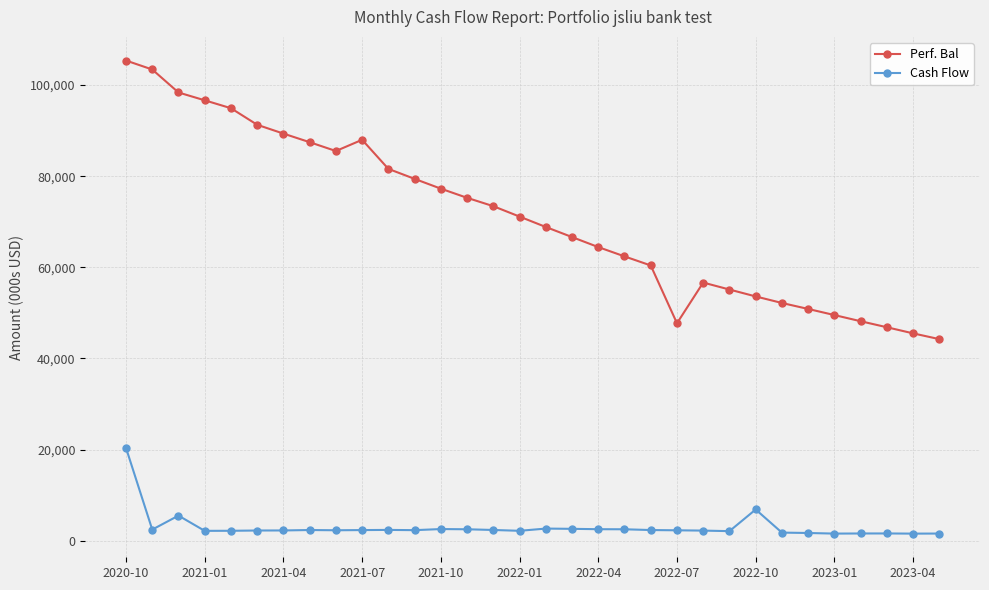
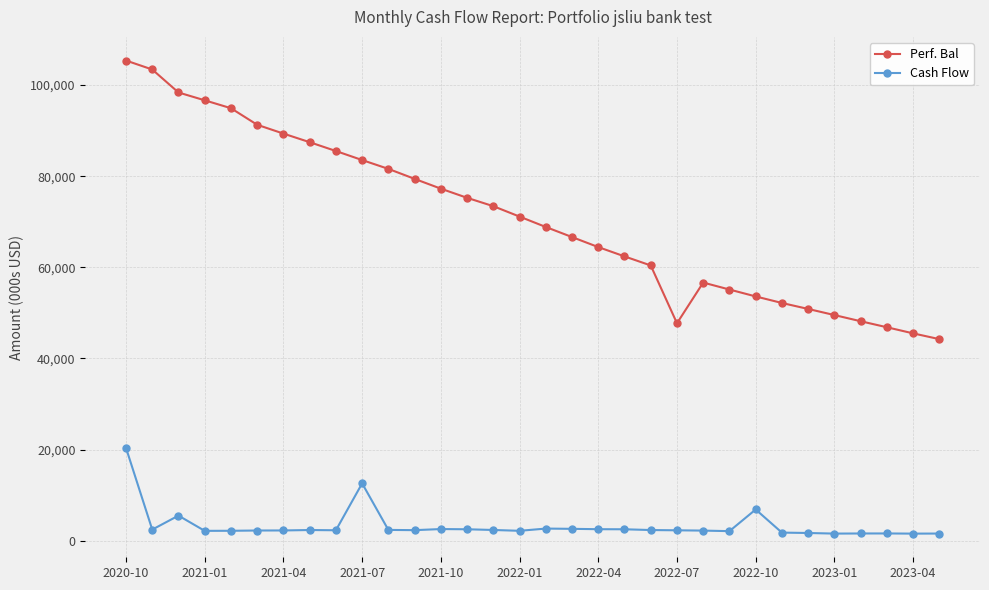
Perf. Bal, 2021-07: 88,000 -> 84,000
Cash Flow, 2021-07: 2,000 -> 13,000
